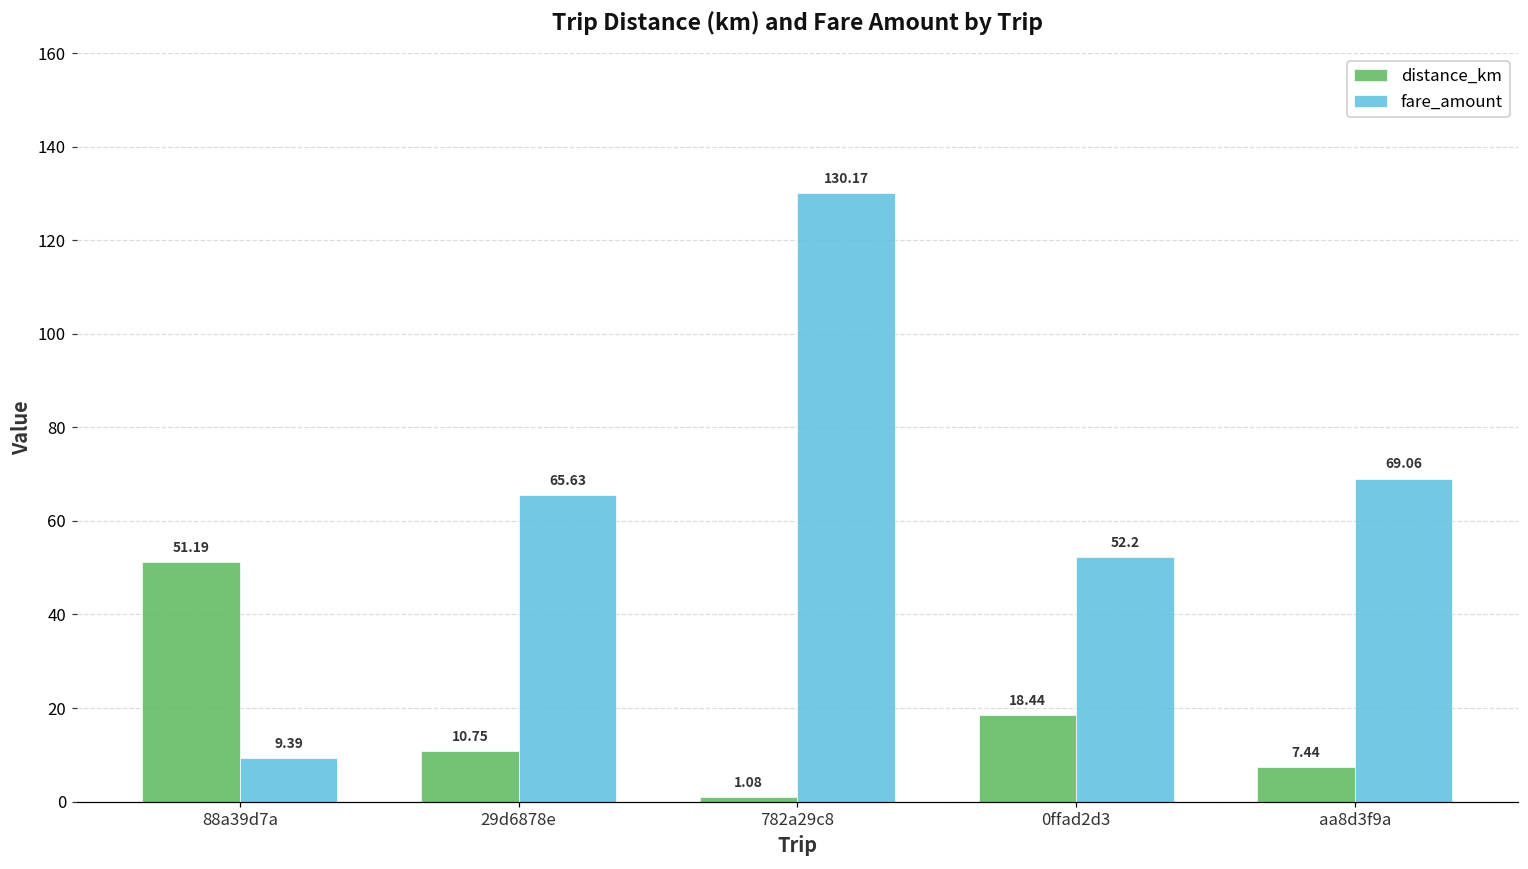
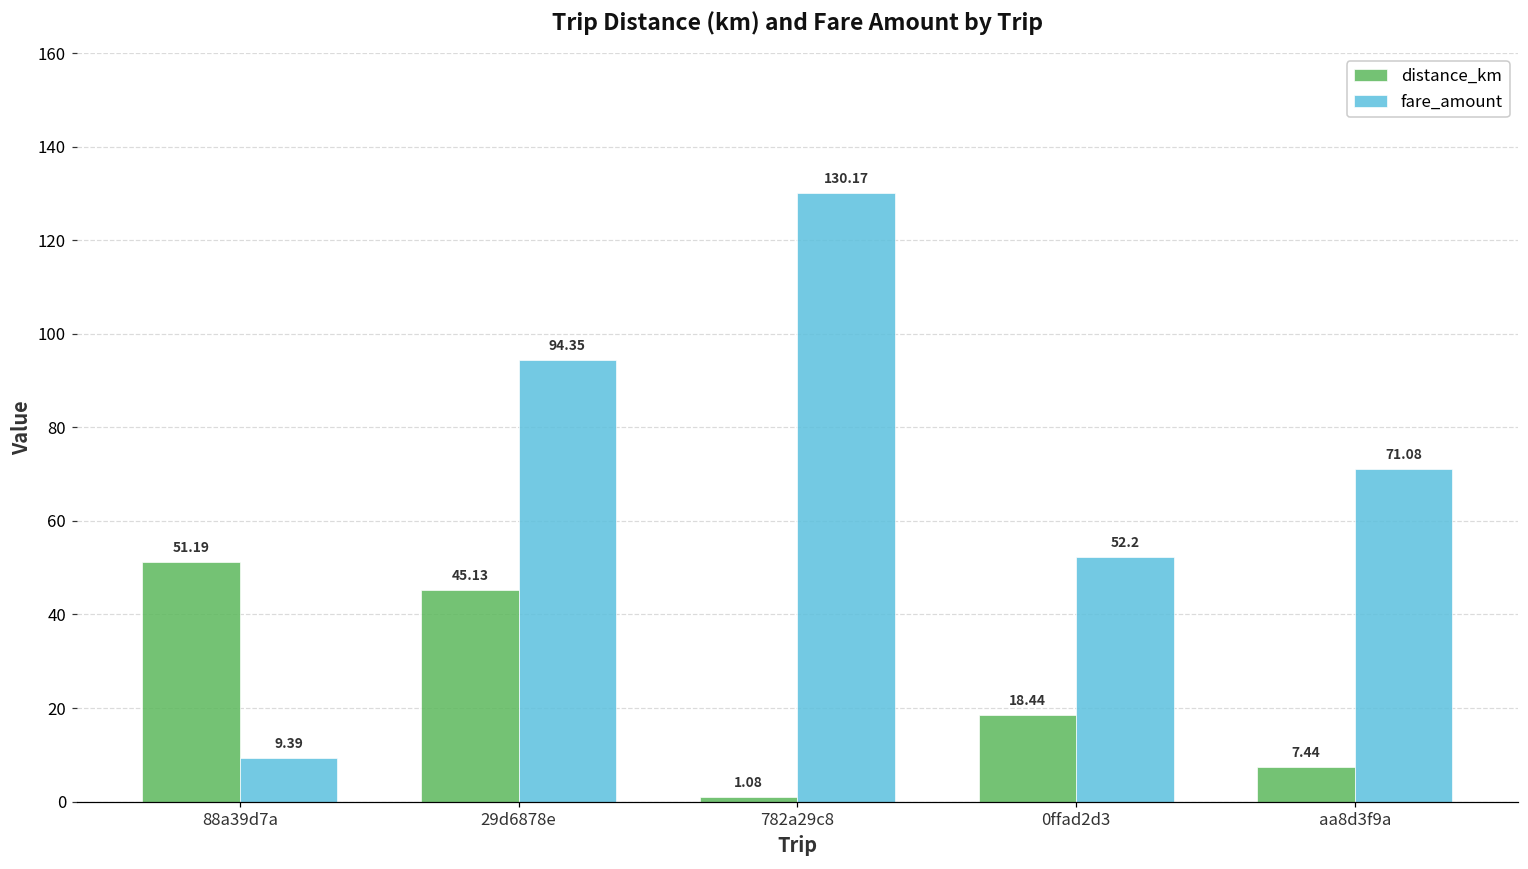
distance_km, 29d6878e: 10.75 -> 45.13
fare_amount, 29d6878e: 65.63 -> 94.35
fare_amount, aa8d3f9a: 69.06 -> 71.08
